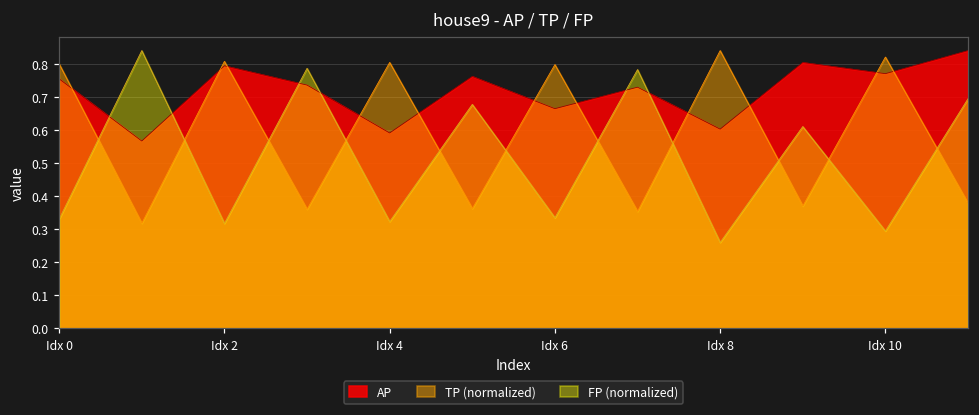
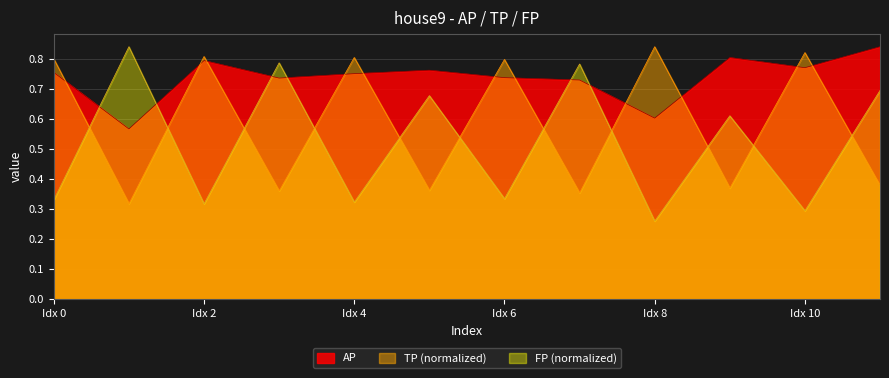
AP, Idx 4: 0.59 -> 0.75
AP, Idx 6: 0.67 -> 0.74
